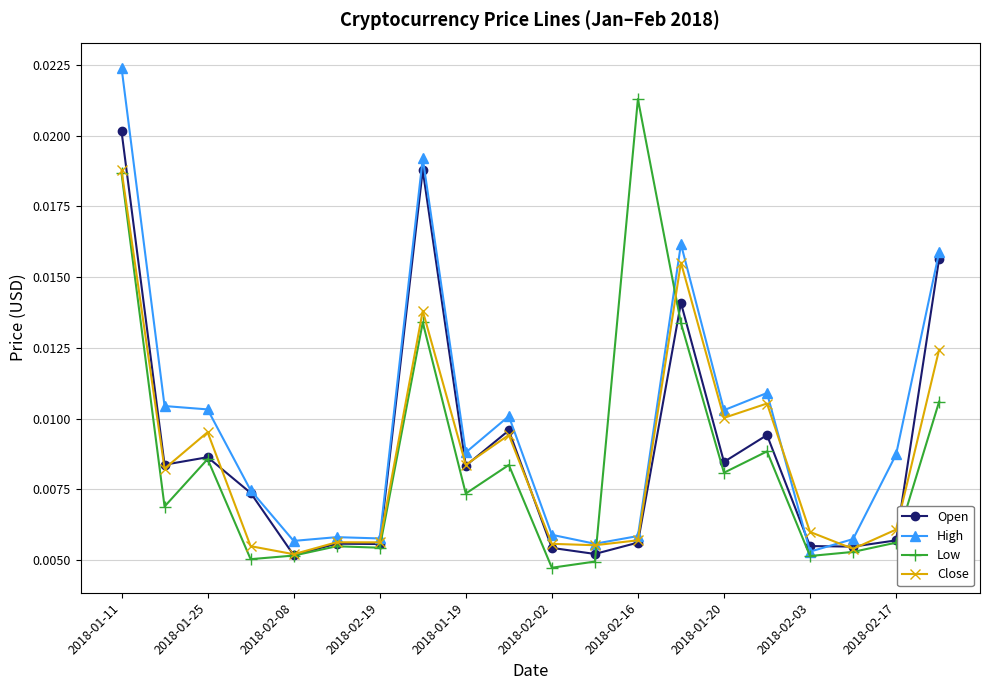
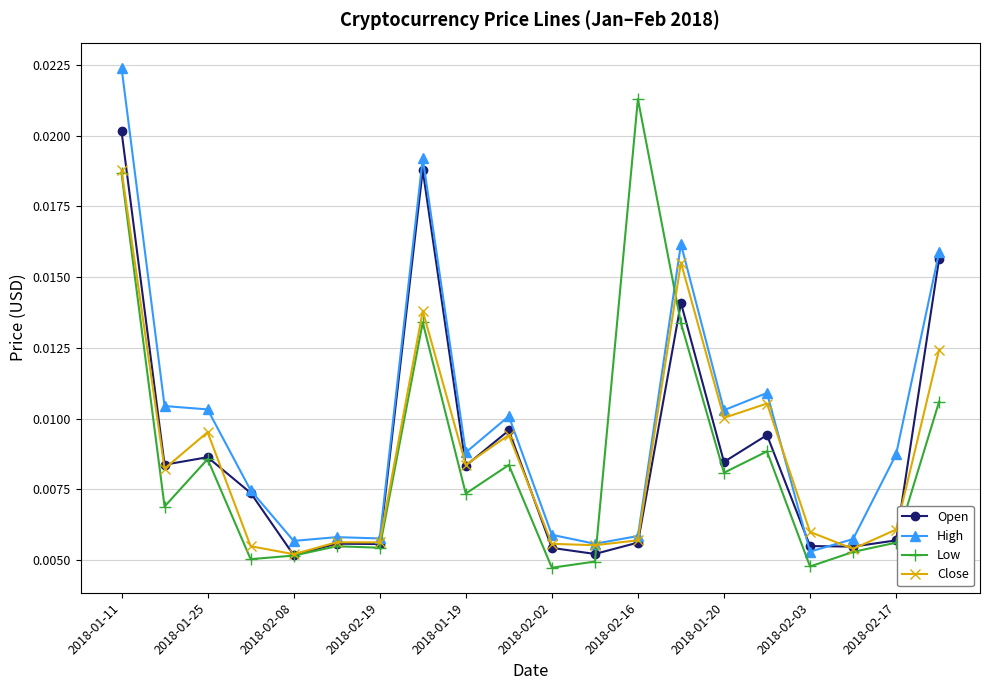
Low, 2018-02-03: 0.0052 -> 0.0048
